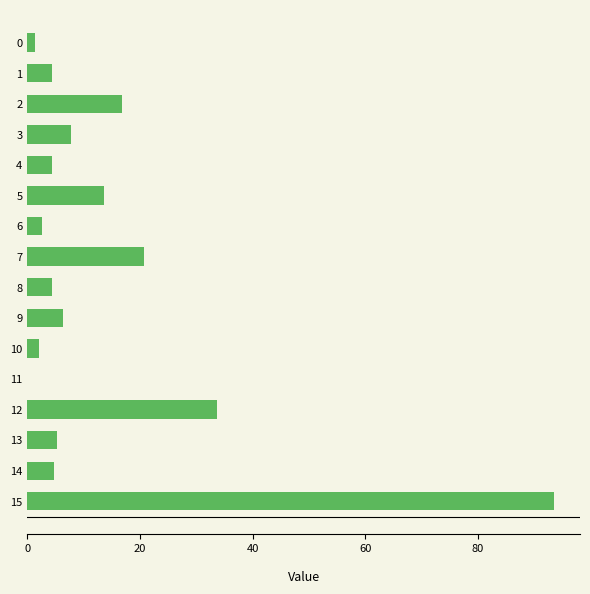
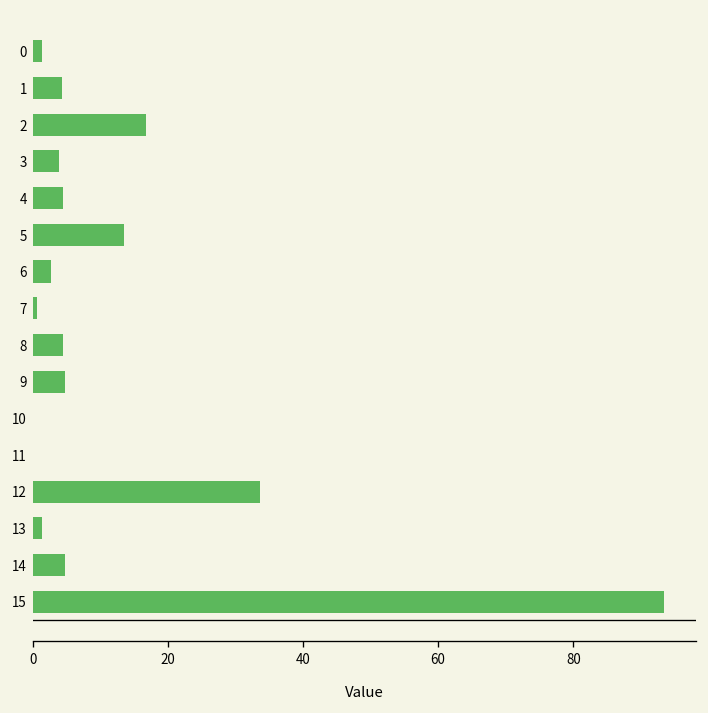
3: 8 -> 4
7: 21 -> 1
9: 6 -> 5
10: 2 -> 0
13: 5 -> 1
